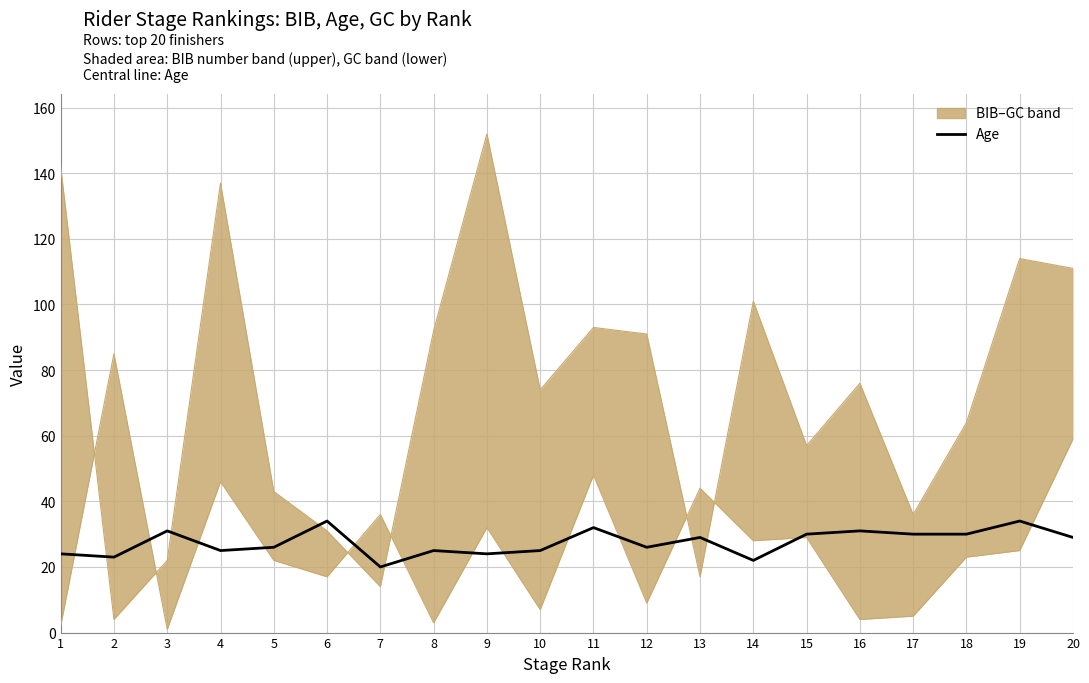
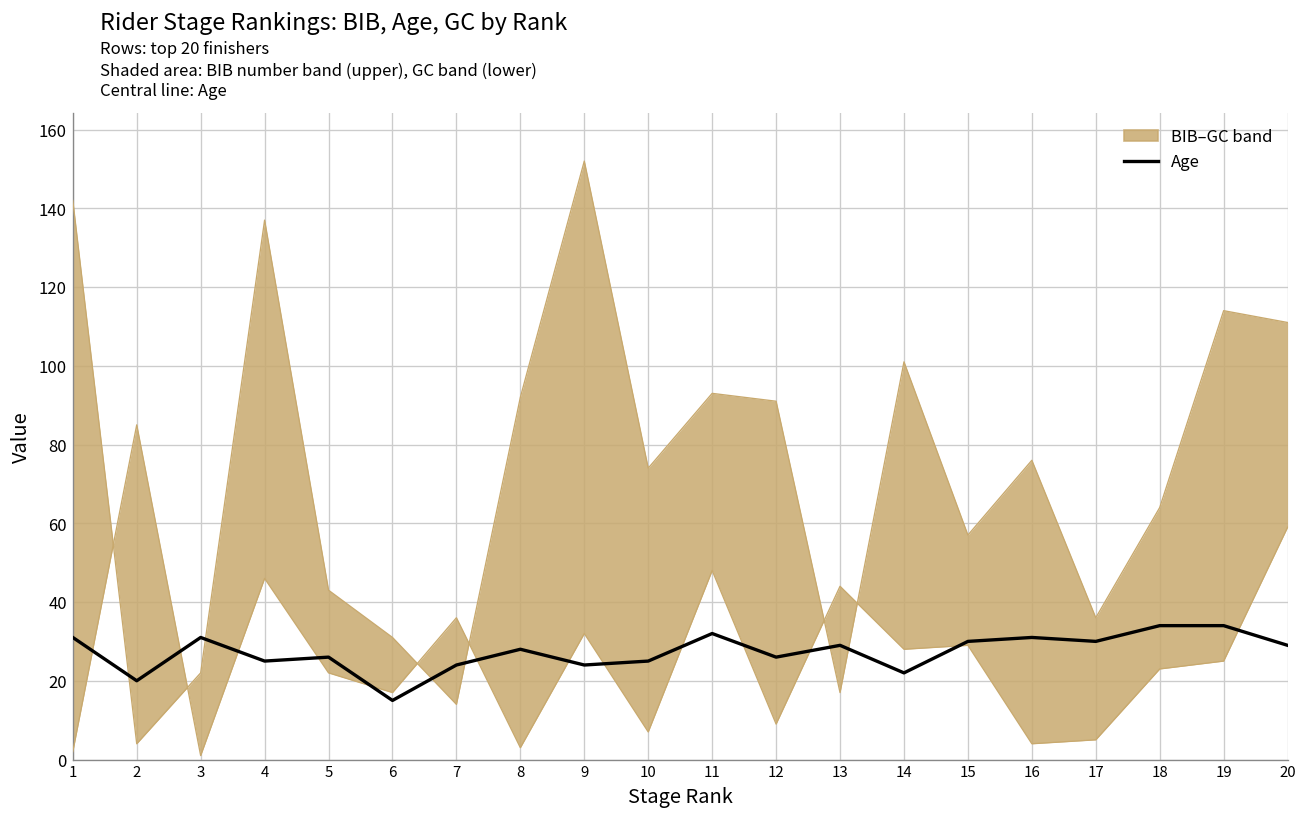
Age, 1: 24 -> 31
Age, 2: 23 -> 20
Age, 6: 34 -> 15
Age, 7: 20 -> 24
Age, 8: 25 -> 28
Age, 18: 30 -> 34
